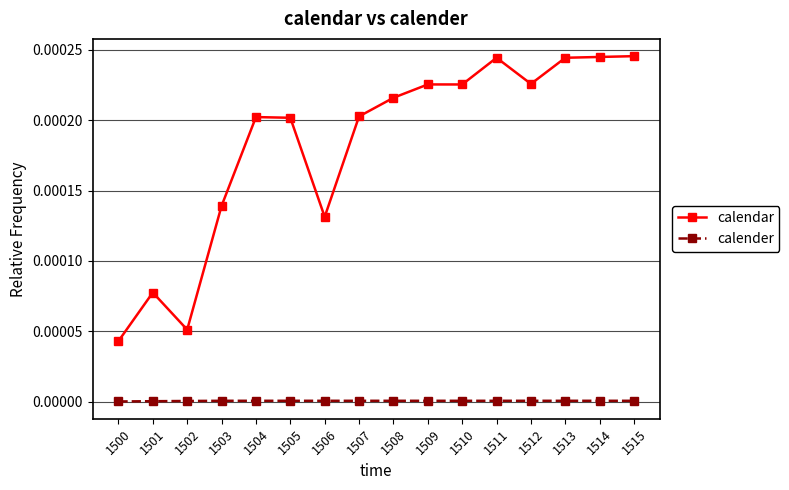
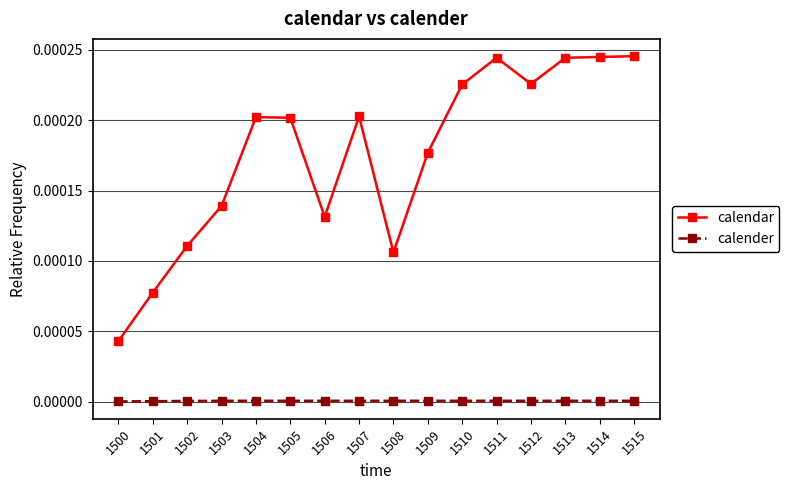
calendar, 1502: 0.000051 -> 0.000111
calendar, 1508: 0.000216 -> 0.000106
calendar, 1509: 0.000225 -> 0.000177
